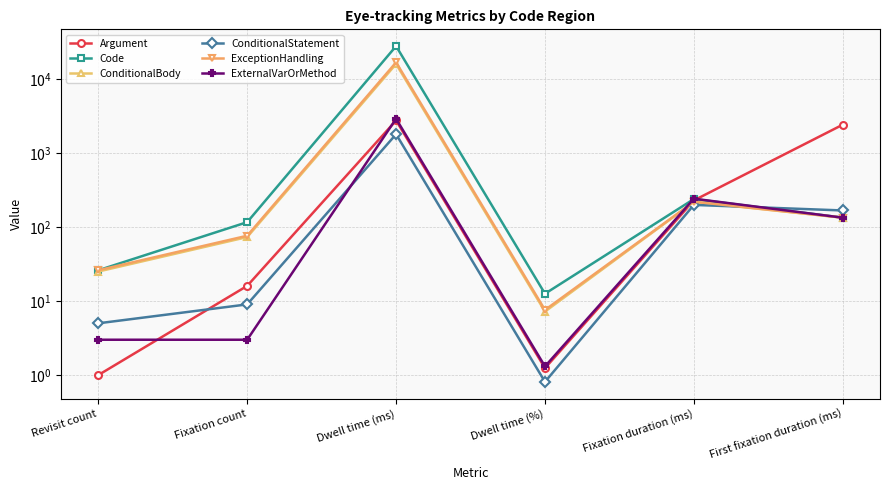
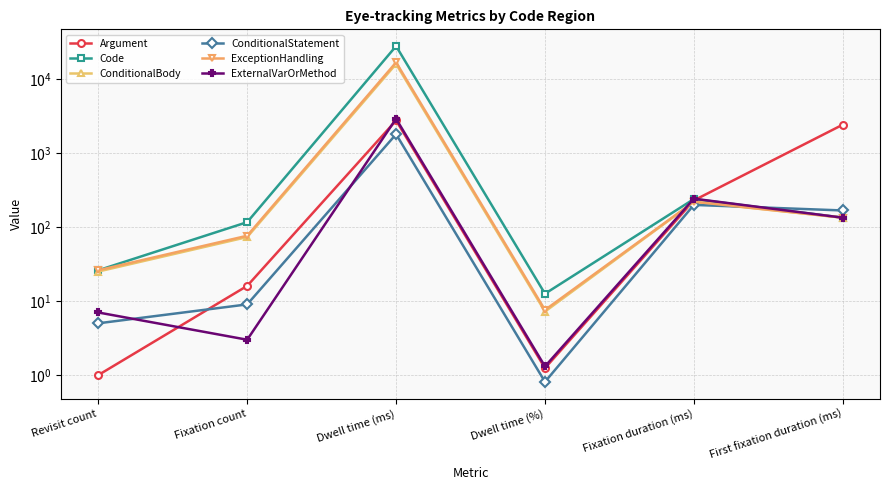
ExternalVarOrMethod, Revisit count: 3 -> 7
